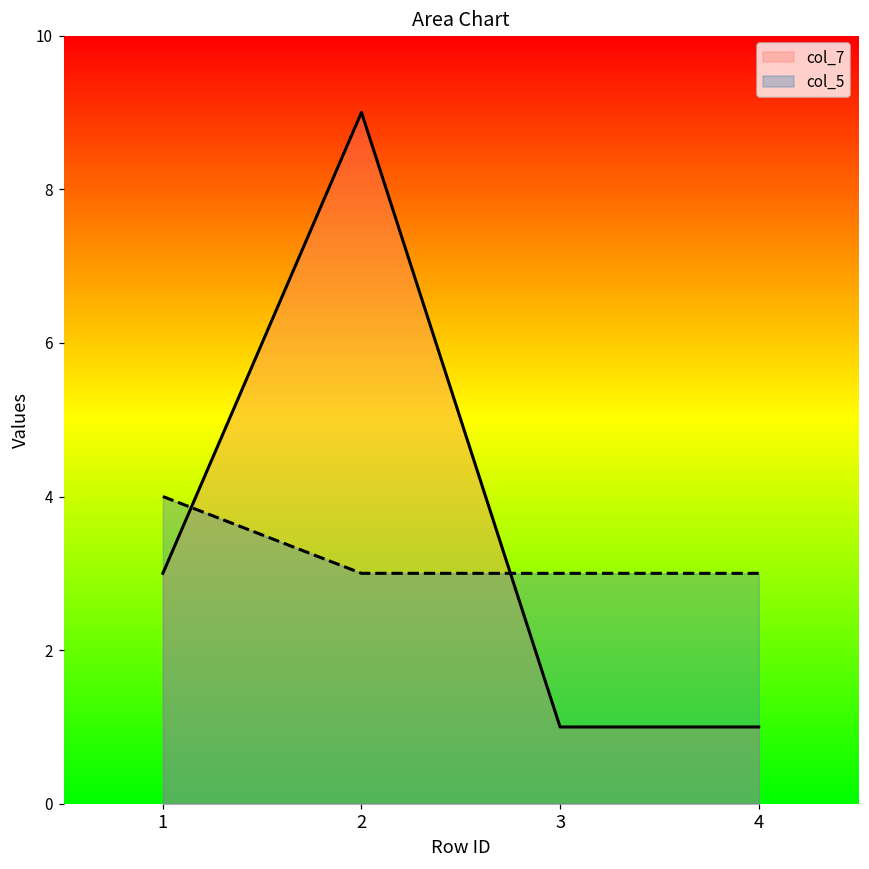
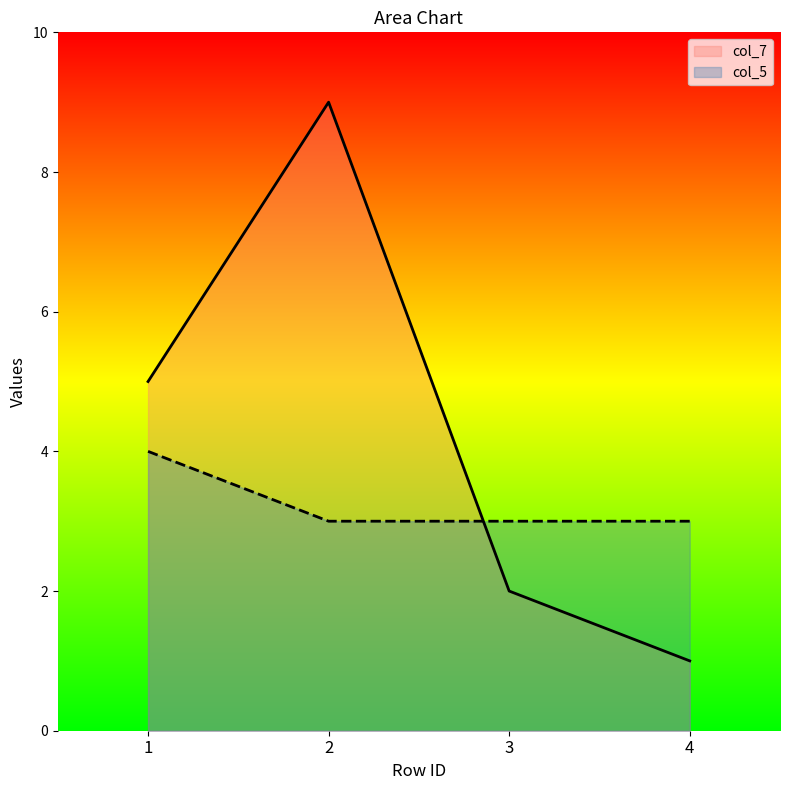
col_7, 1: 3 -> 5
col_7, 3: 1 -> 2
